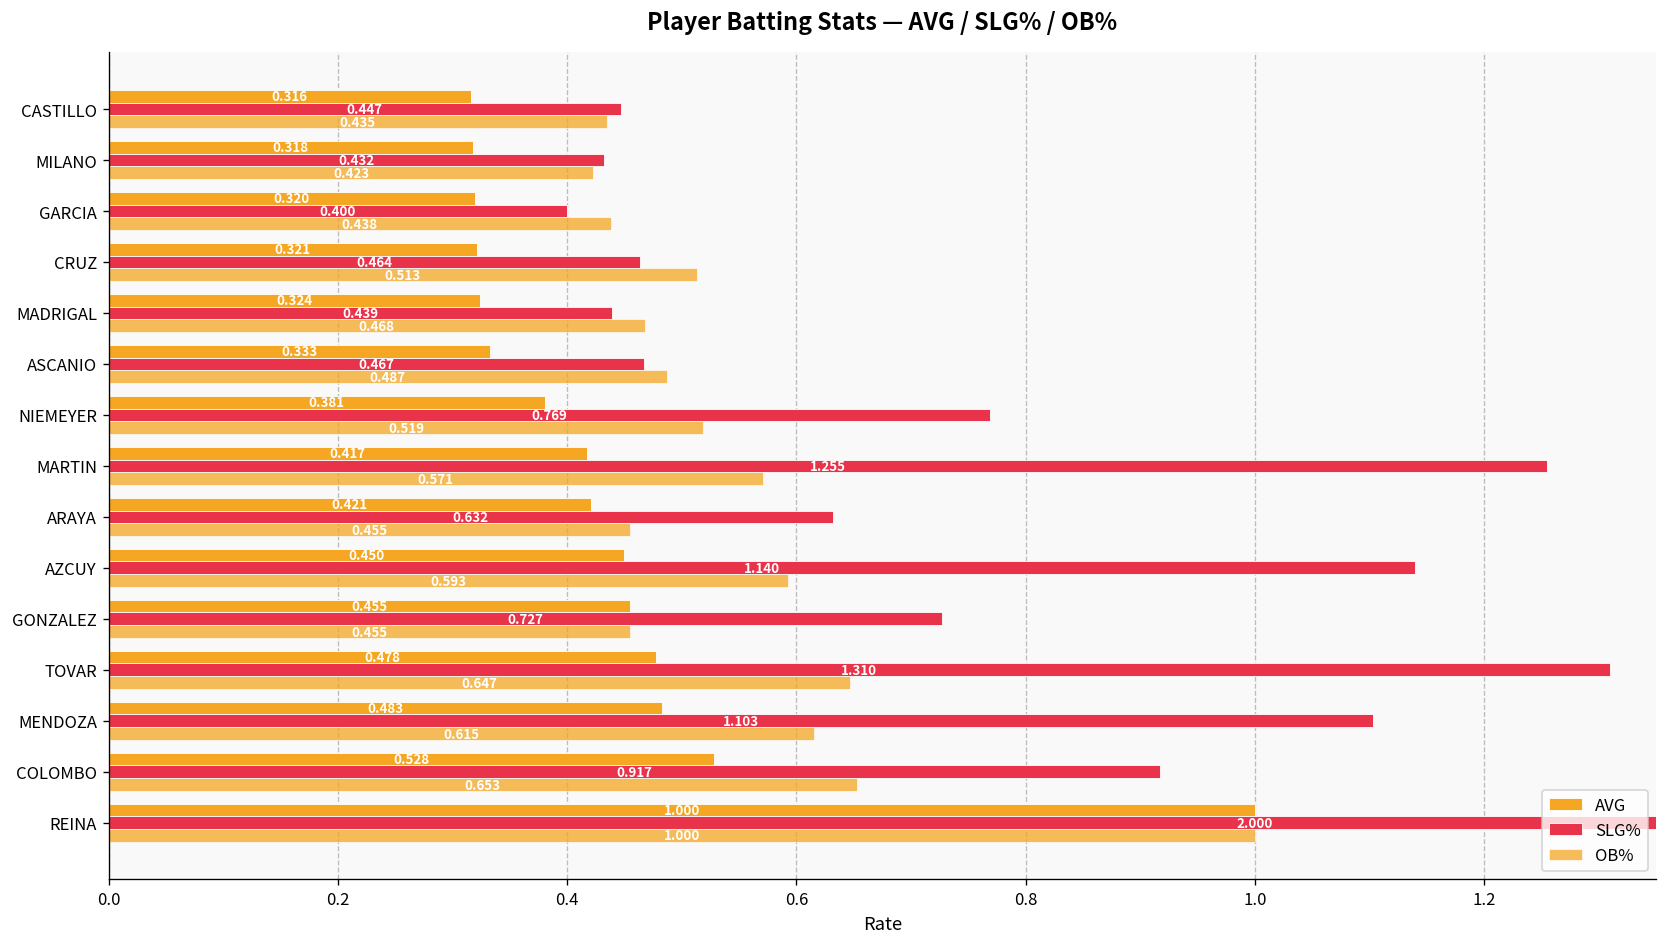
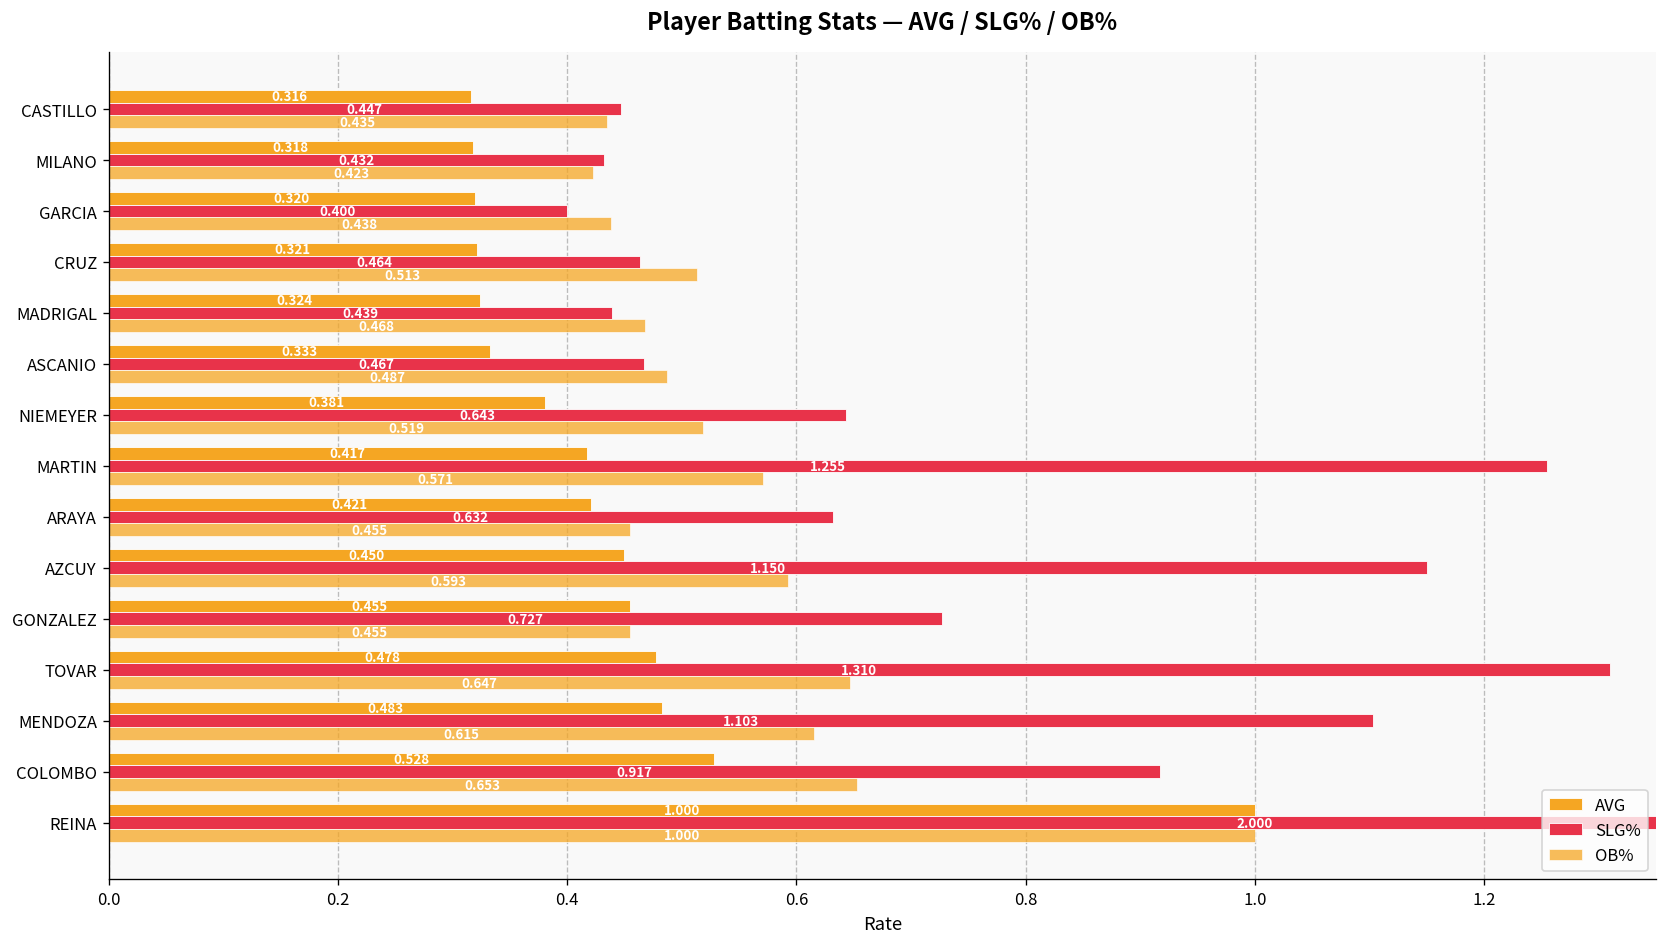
SLG%, NIEMEYER: 0.769 -> 0.643
SLG%, AZCUY: 1.140 -> 1.150
